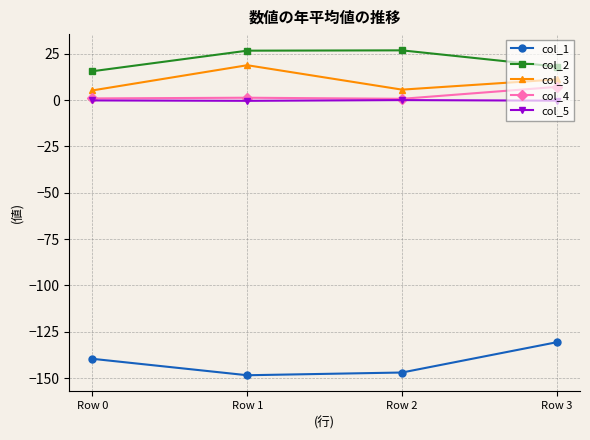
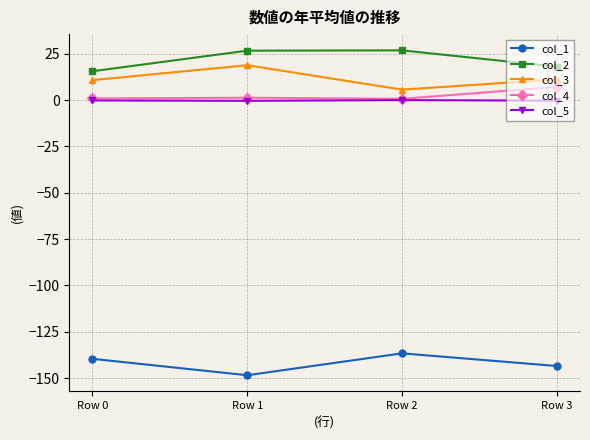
col_3, Row 0: 5 -> 11
col_1, Row 2: -147 -> -137
col_1, Row 3: -131 -> -143
